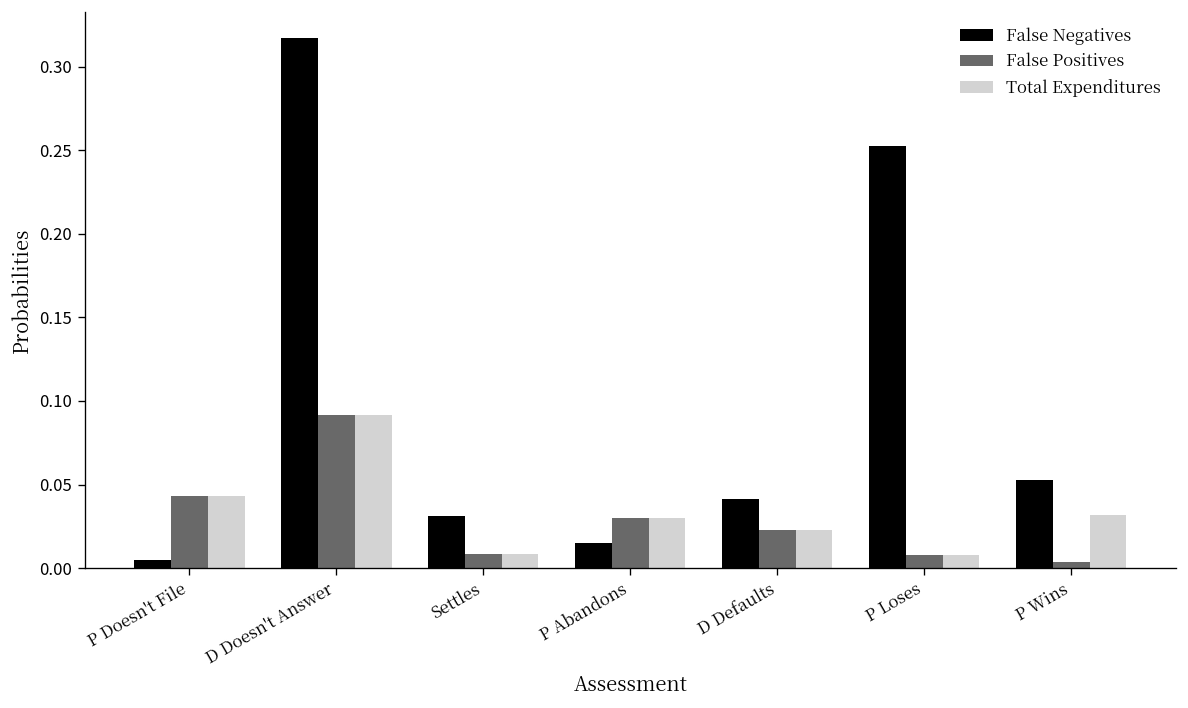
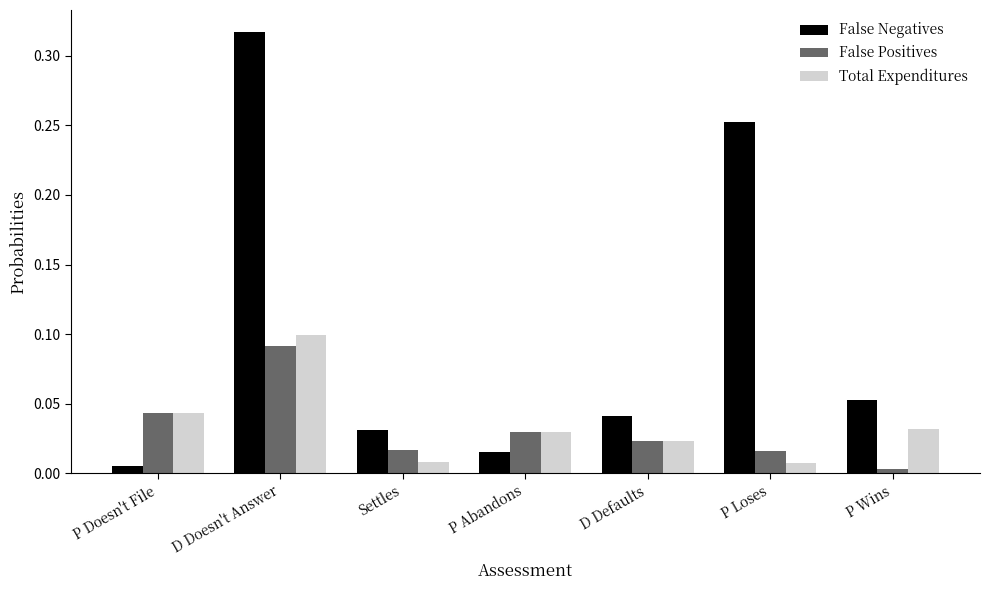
Total Expenditures, D Doesn't Answer: 0.092 -> 0.099
False Positives, Settles: 0.008 -> 0.017
False Positives, P Loses: 0.008 -> 0.016
